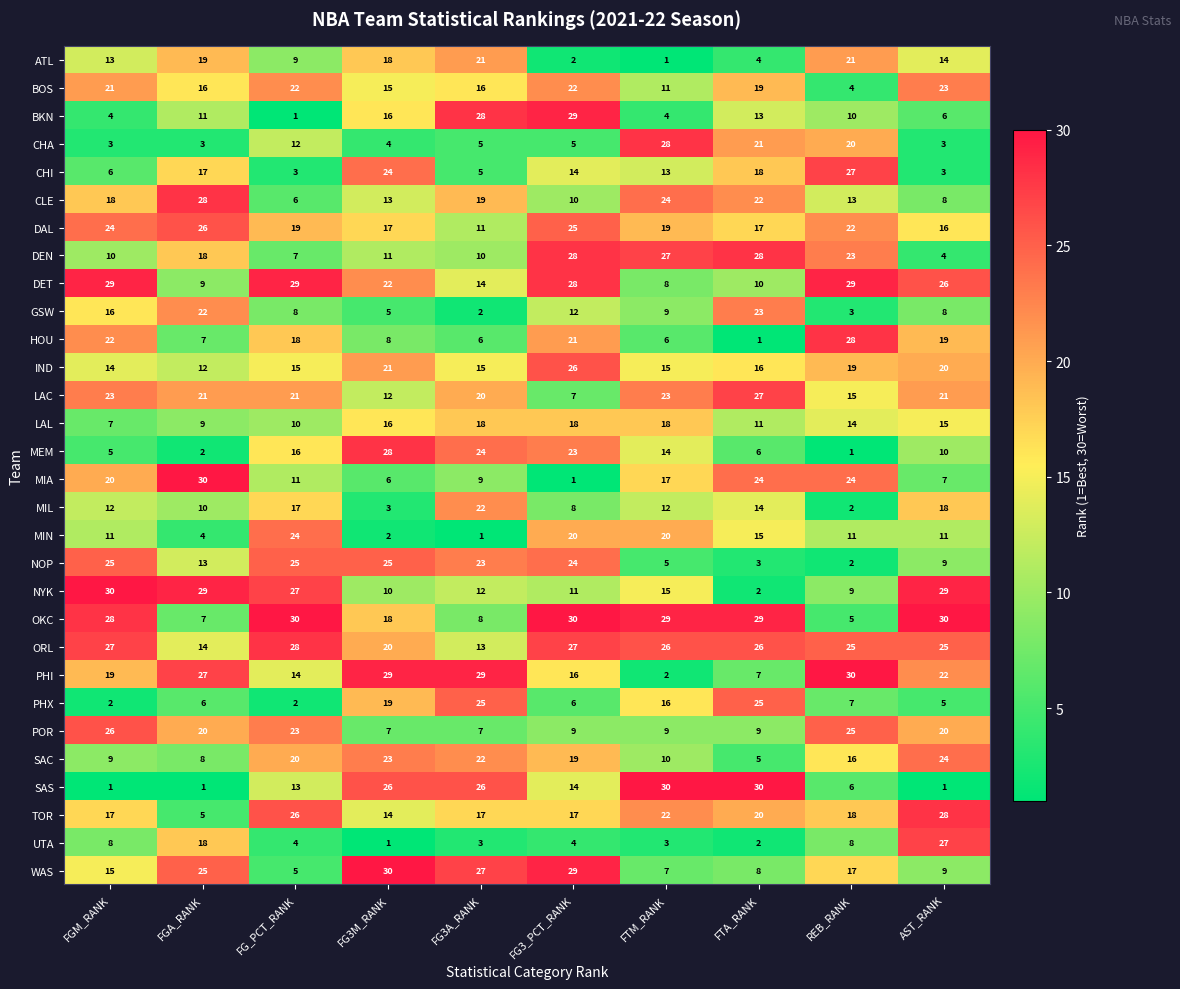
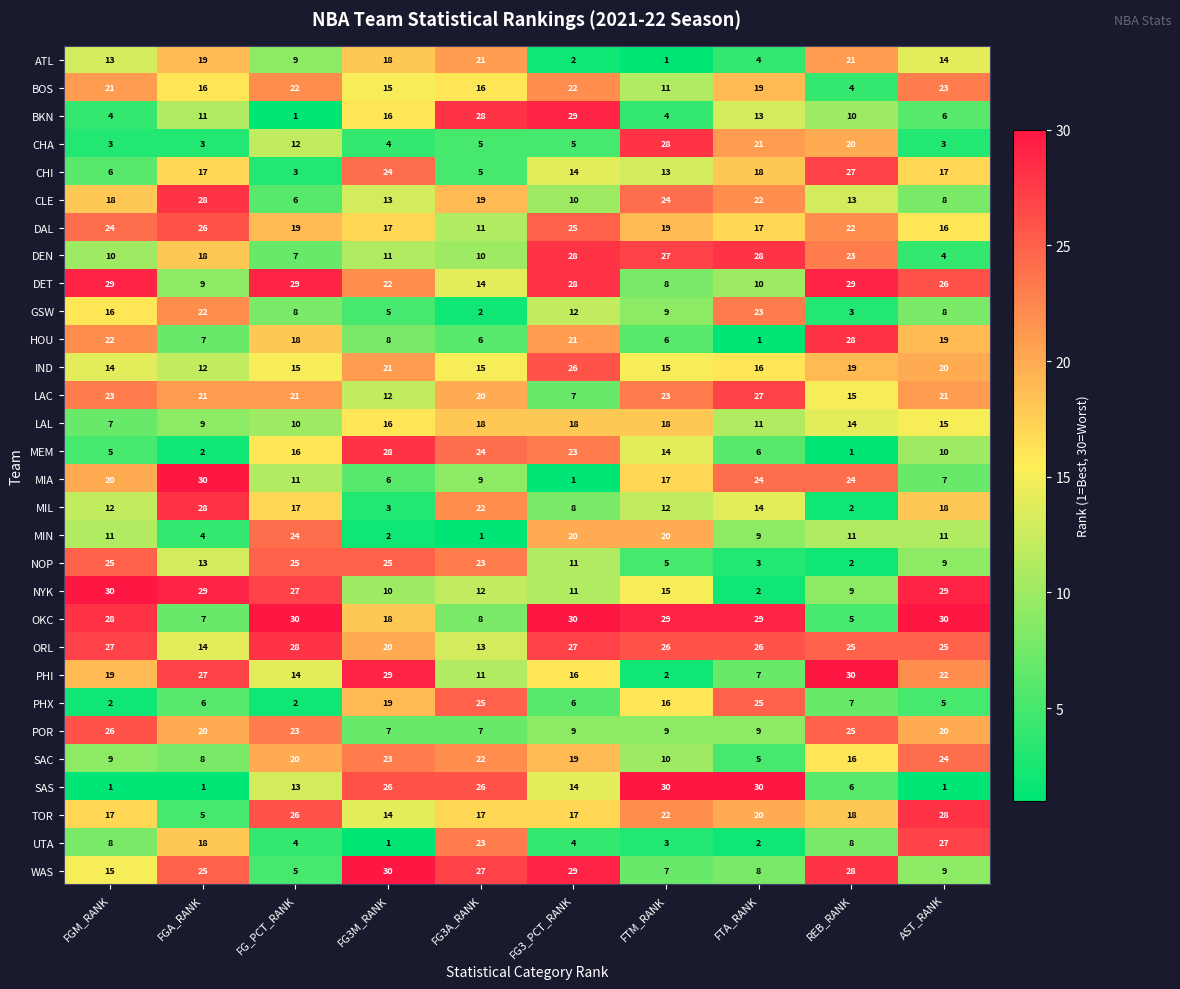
CHI, AST_RANK: 3 -> 17
MIL, FGA_RANK: 10 -> 28
MIN, FTA_RANK: 15 -> 9
NOP, FG3_PCT_RANK: 24 -> 11
PHI, FG3A_RANK: 29 -> 11
UTA, FG3A_RANK: 3 -> 23
WAS, REB_RANK: 17 -> 28
